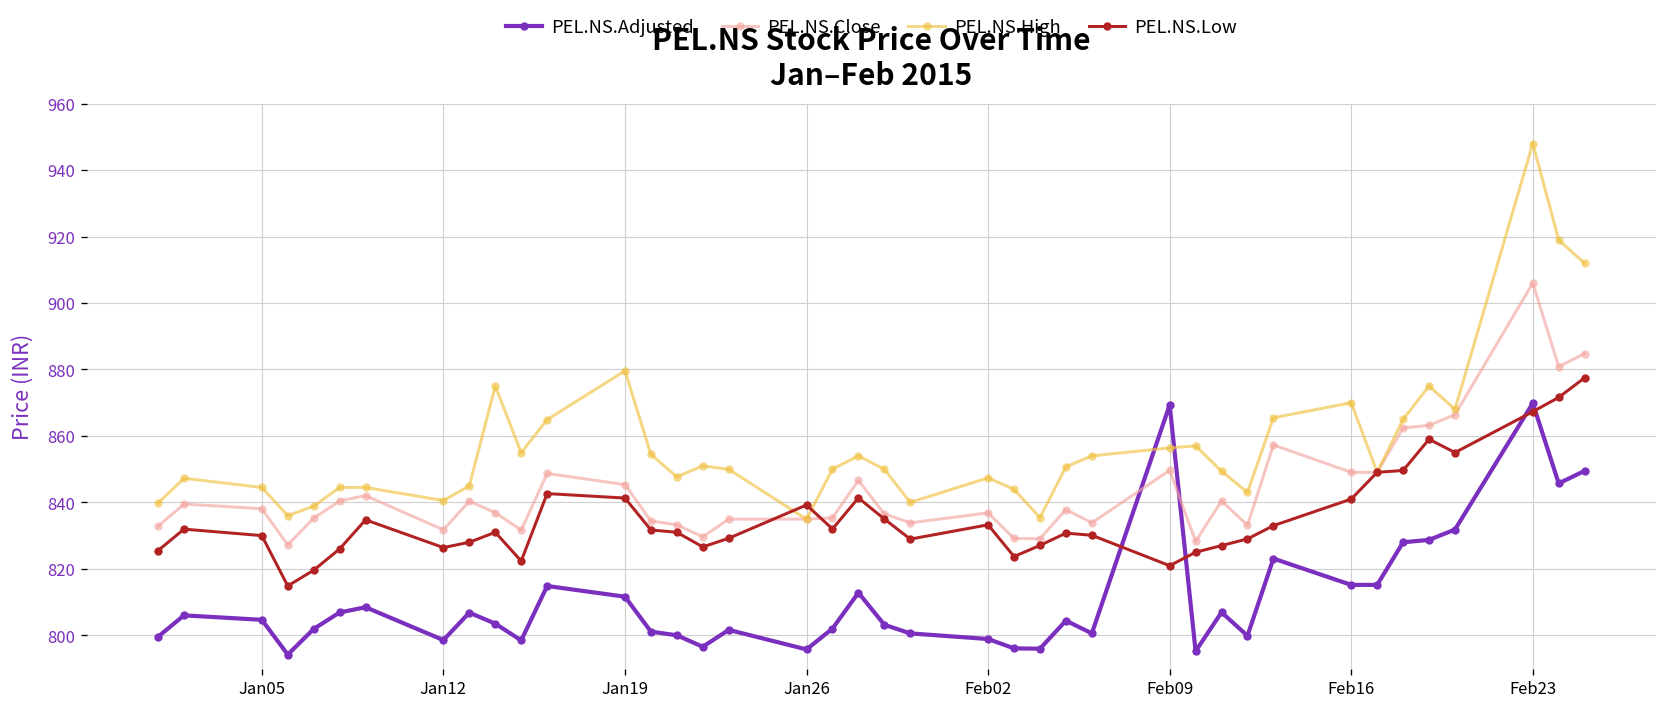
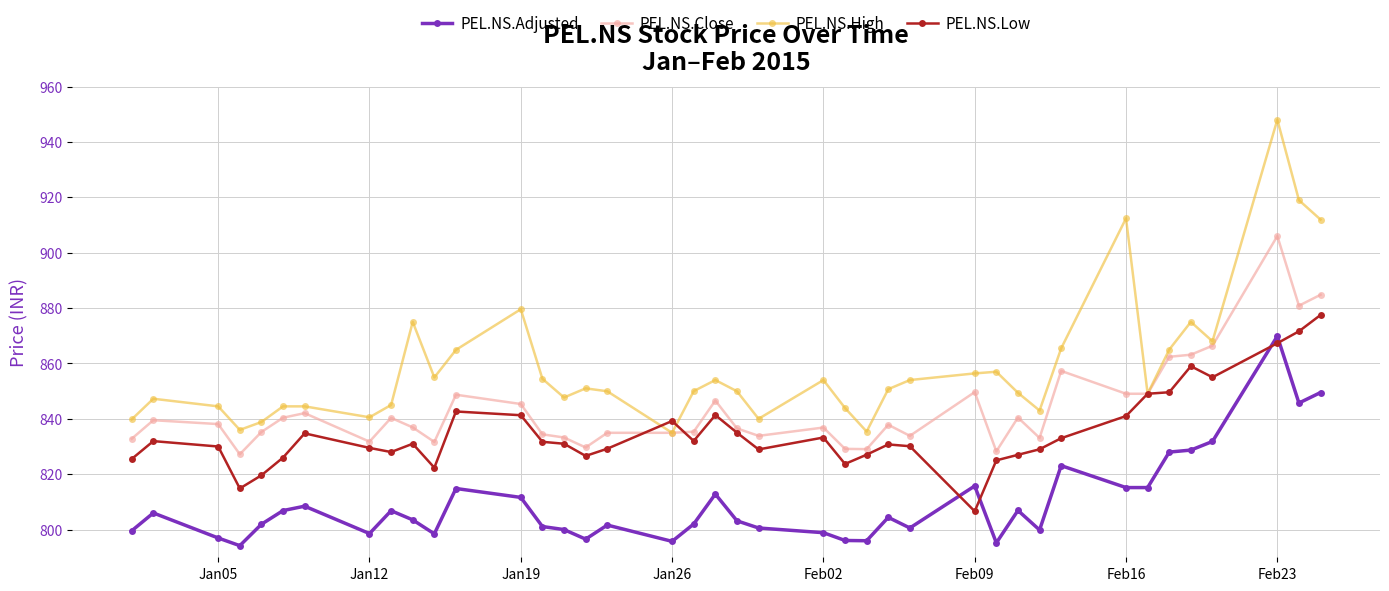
PEL.NS.Adjusted, Jan05: 805 -> 797
PEL.NS.Low, Jan12: 826 -> 830
PEL.NS.High, Feb02: 847 -> 854
PEL.NS.Adjusted, Feb09: 869 -> 816
PEL.NS.Low, Feb09: 821 -> 807
PEL.NS.High, Feb16: 870 -> 912
